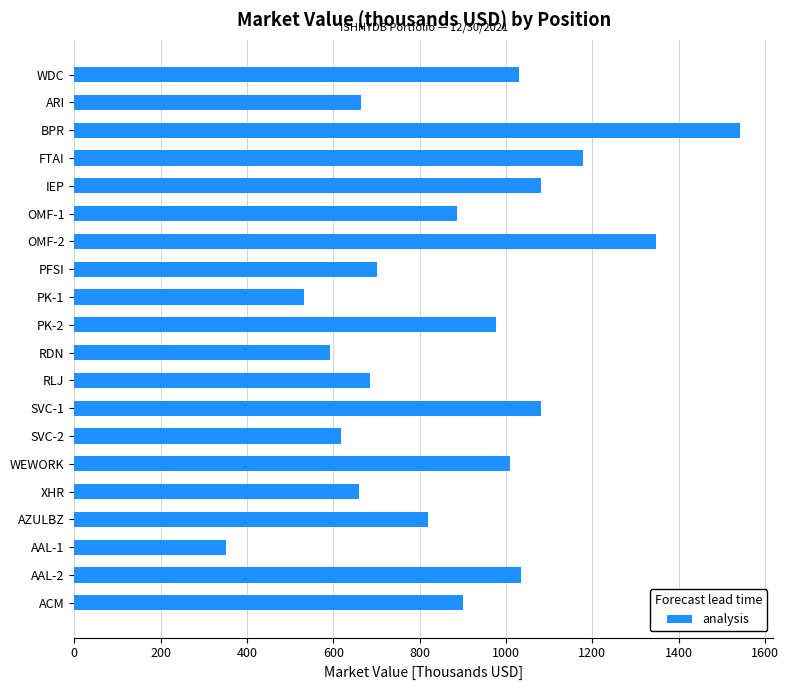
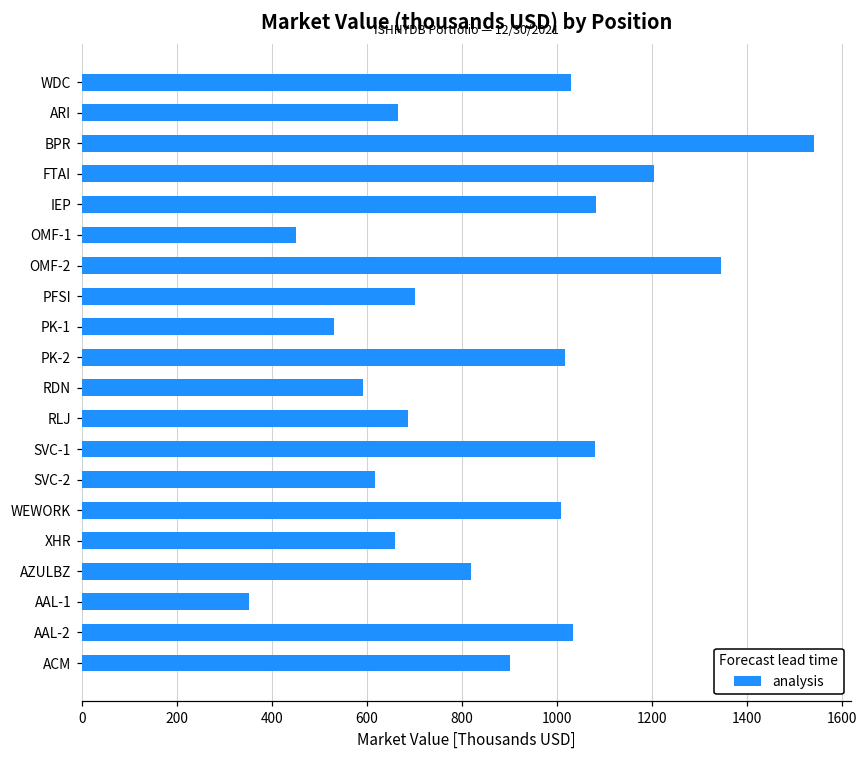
FTAI: 1180 -> 1210
OMF-1: 890 -> 450
PK-2: 980 -> 1020
